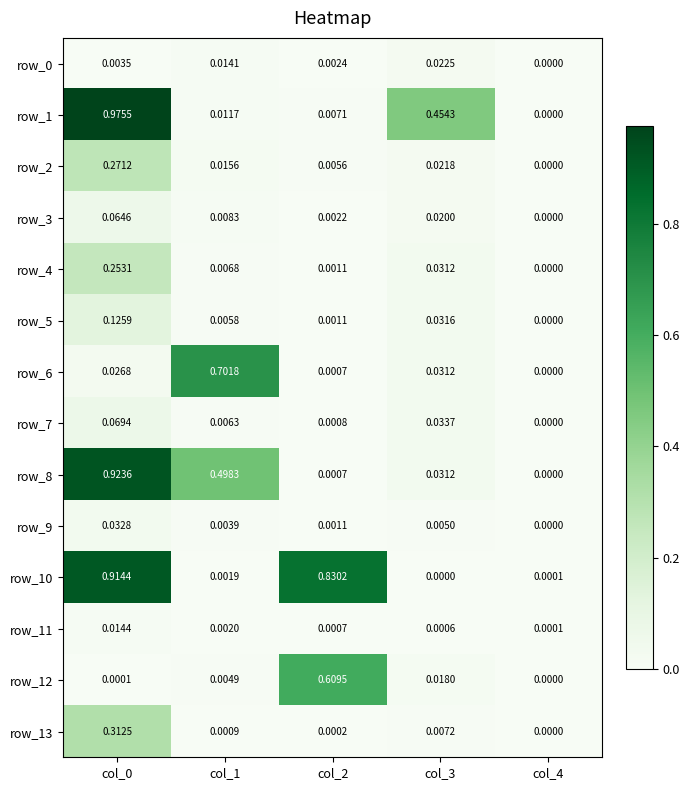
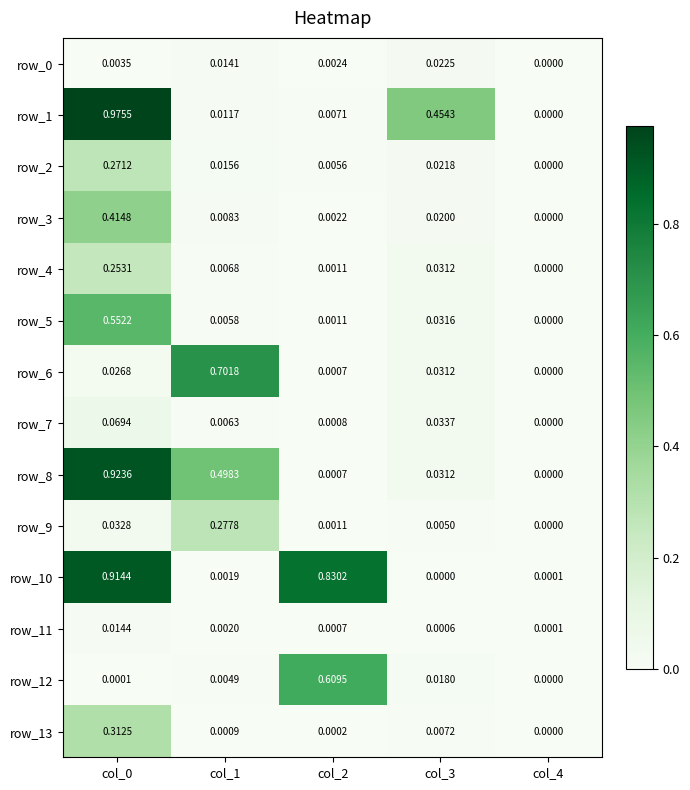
row_3, col_0: 0.0646 -> 0.4148
row_5, col_0: 0.1259 -> 0.5522
row_9, col_1: 0.0039 -> 0.2778
